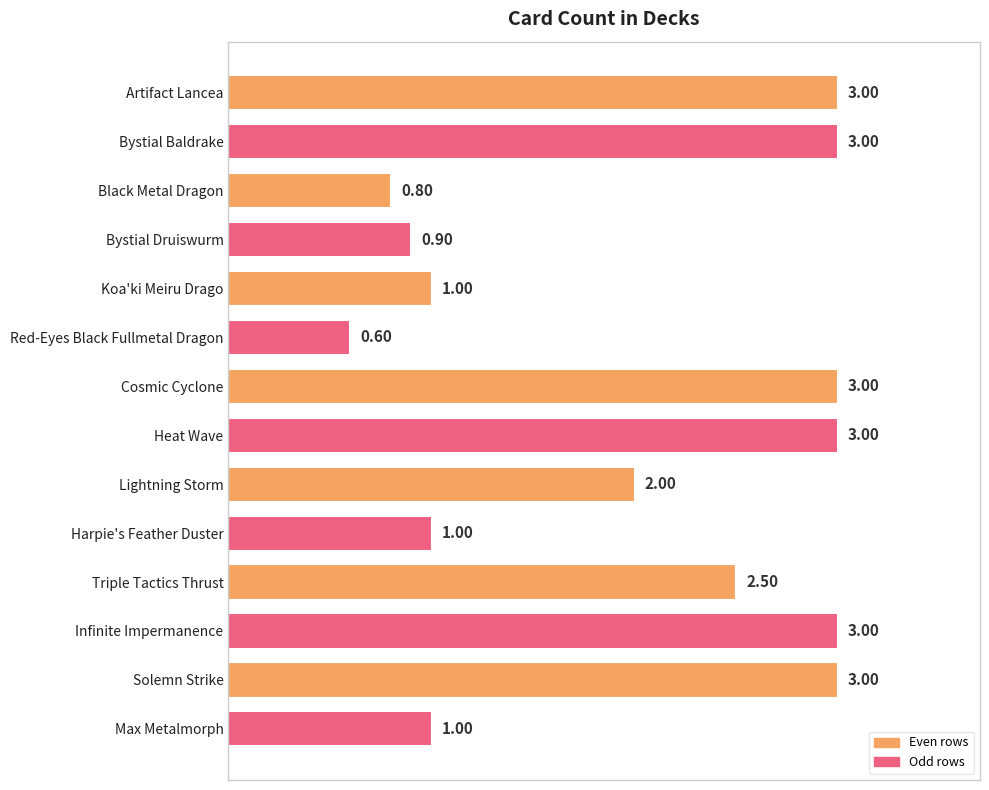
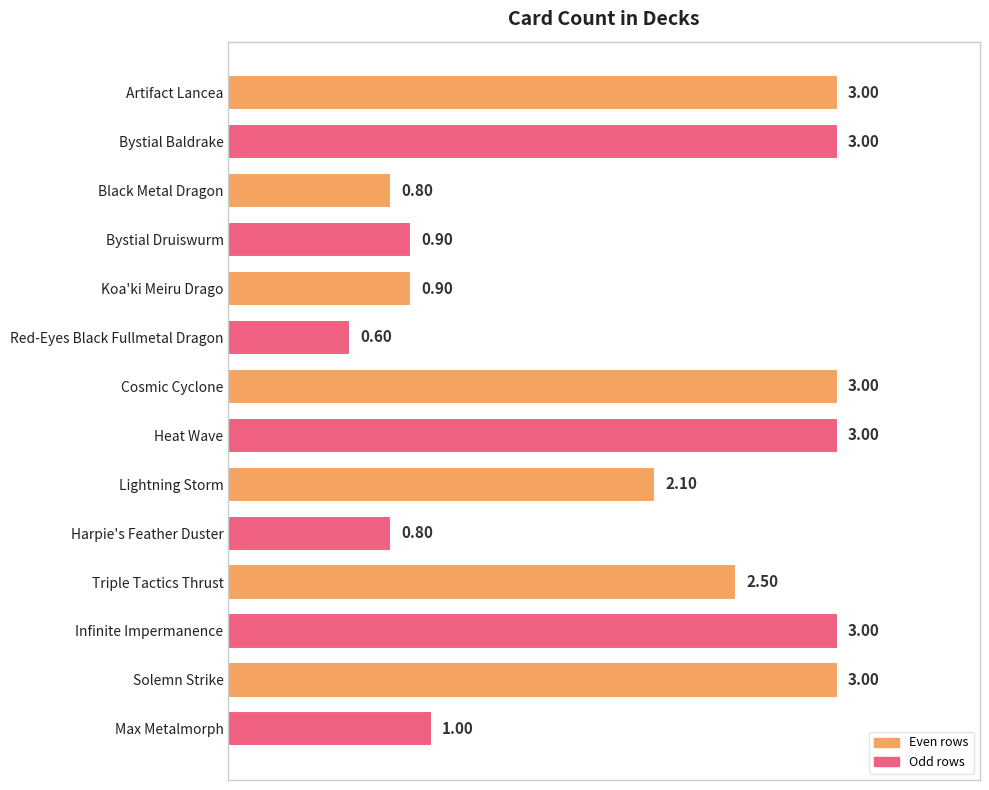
Koa'ki Meiru Drago: 1.00 -> 0.90
Lightning Storm: 2.00 -> 2.10
Harpie's Feather Duster: 1.00 -> 0.80
